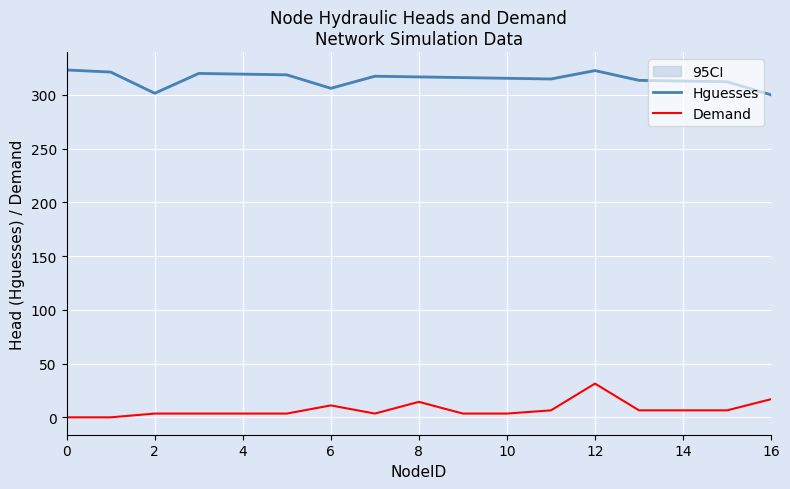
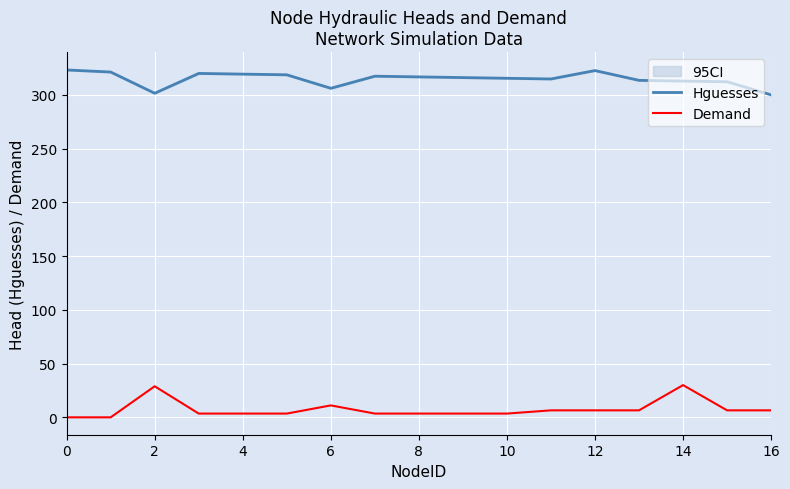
Demand, 2: 4 -> 29
Demand, 8: 14 -> 4
Demand, 12: 31 -> 7
Demand, 14: 7 -> 30
Demand, 16: 17 -> 7
